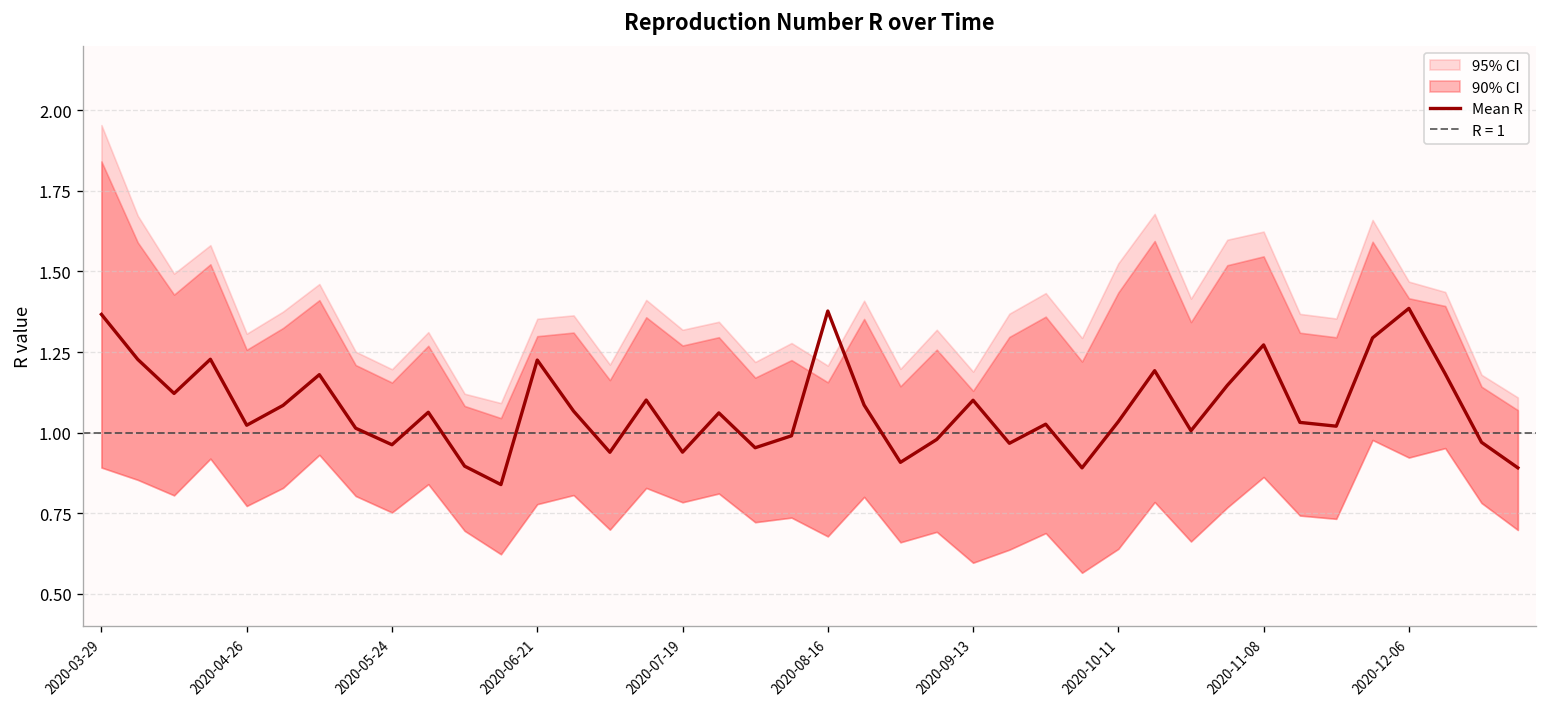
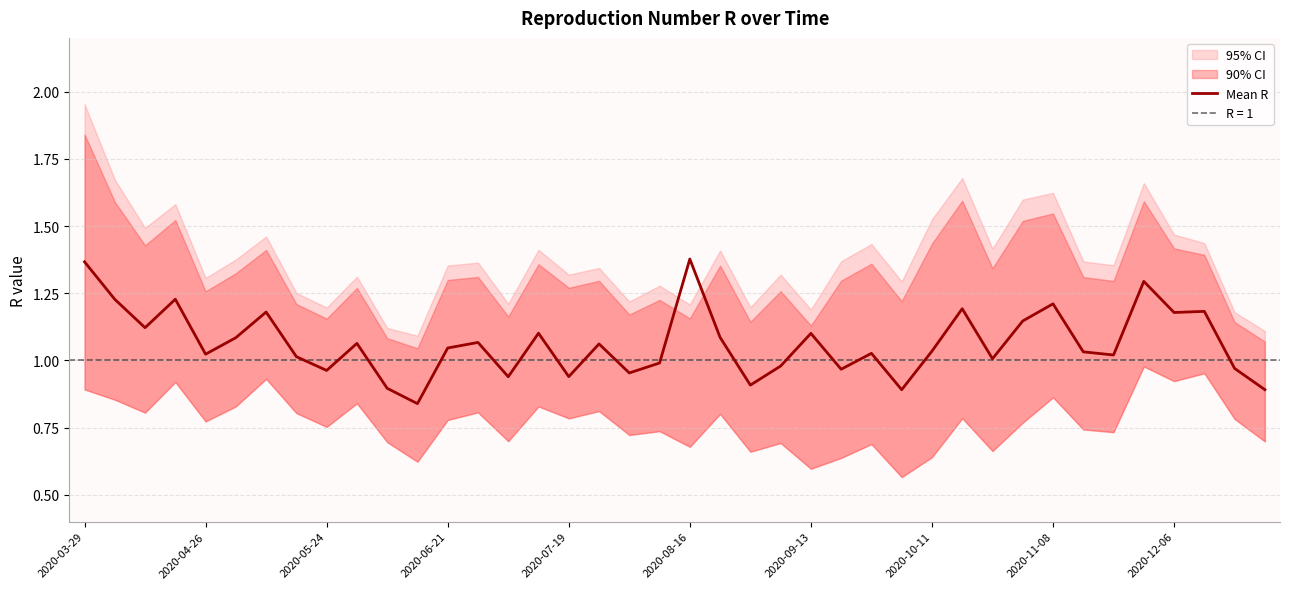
Mean R, 2020-06-21: 1.23 -> 1.05
Mean R, 2020-11-08: 1.27 -> 1.21
Mean R, 2020-12-06: 1.39 -> 1.18
